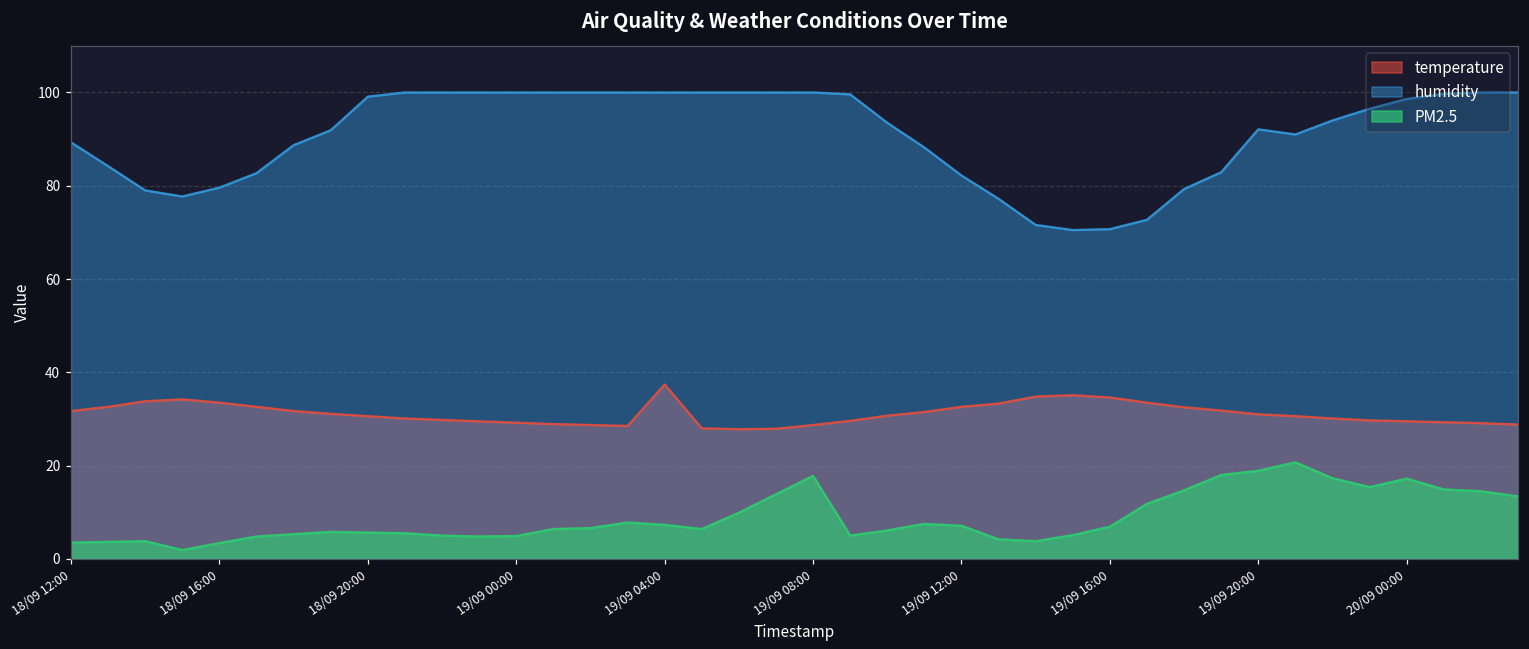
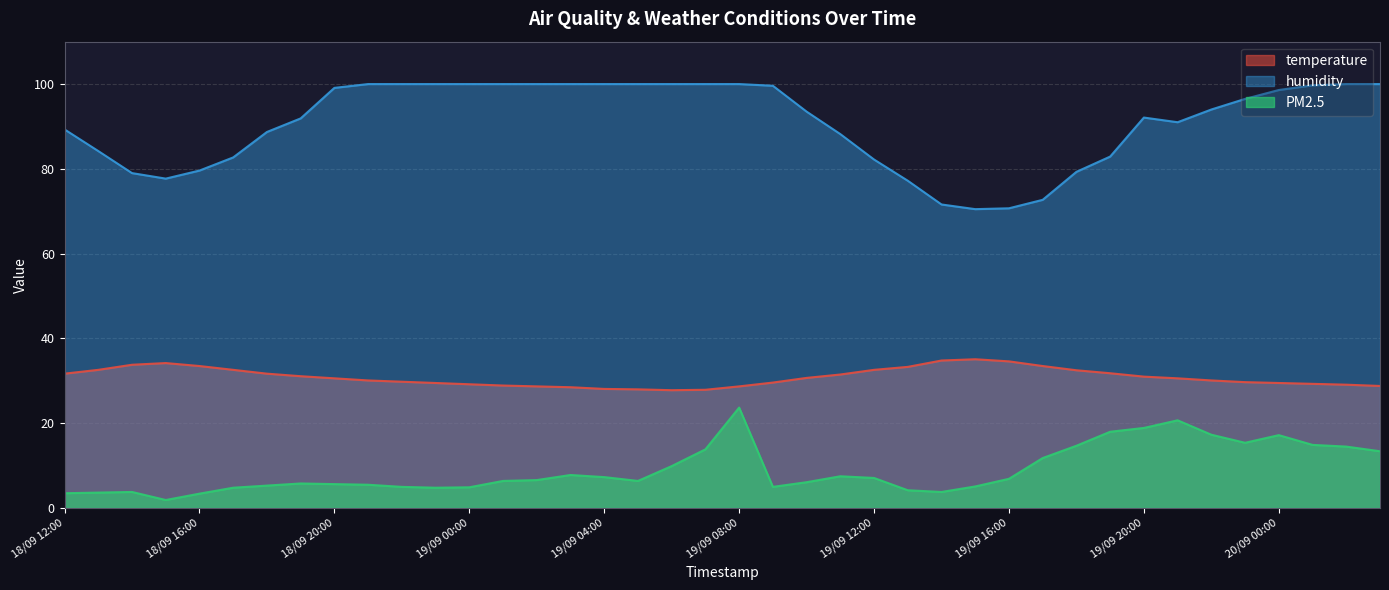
temperature, 19/09 04:00: 37 -> 28
PM2.5, 19/09 08:00: 18 -> 24
